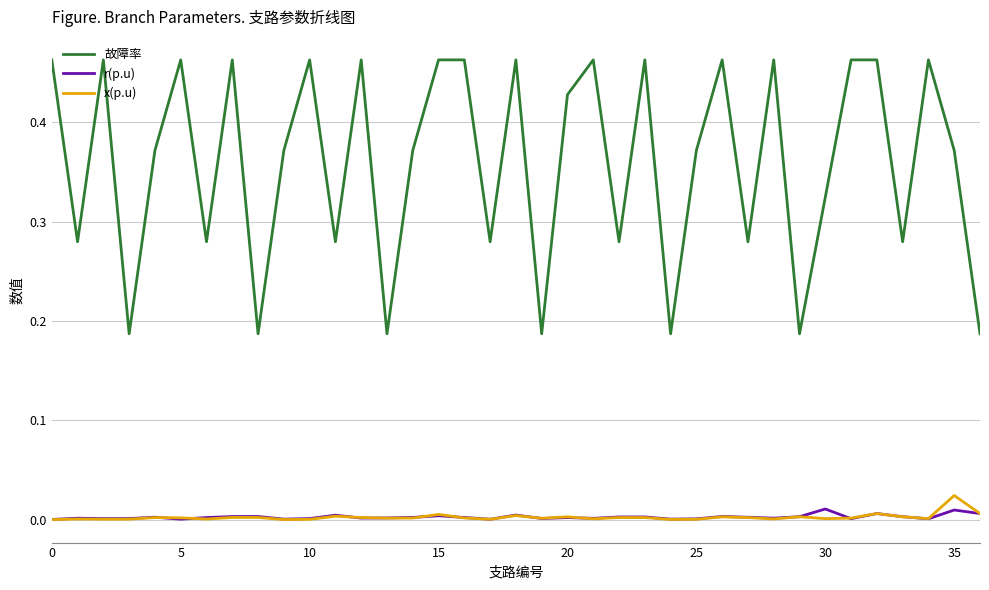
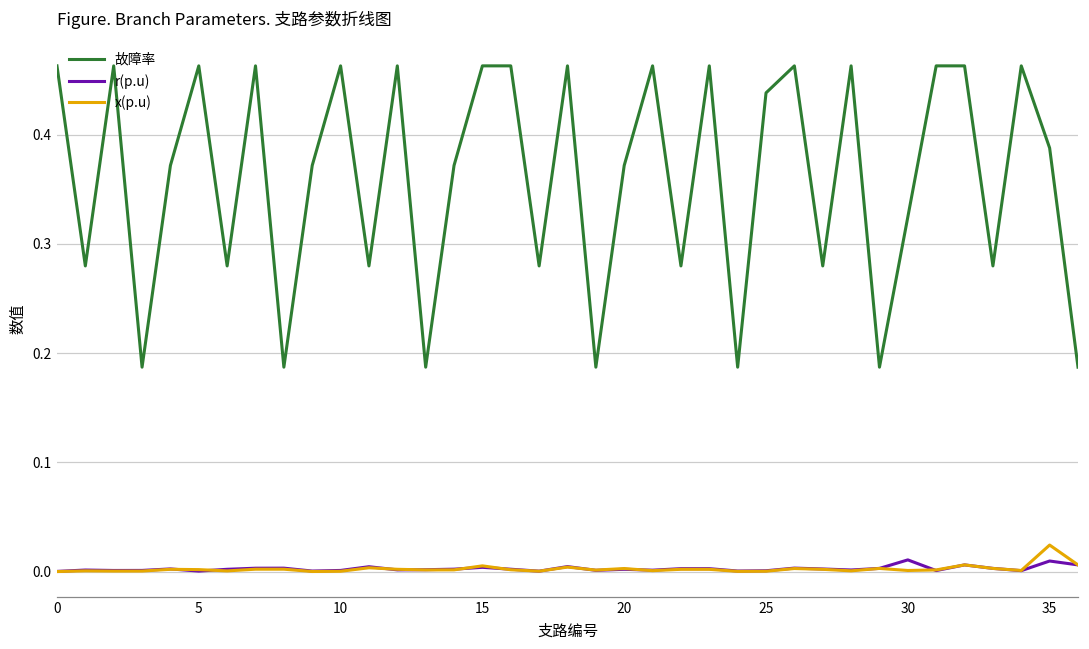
故障率, 20: 0.43 -> 0.37
故障率, 25: 0.37 -> 0.44
故障率, 35: 0.37 -> 0.39
